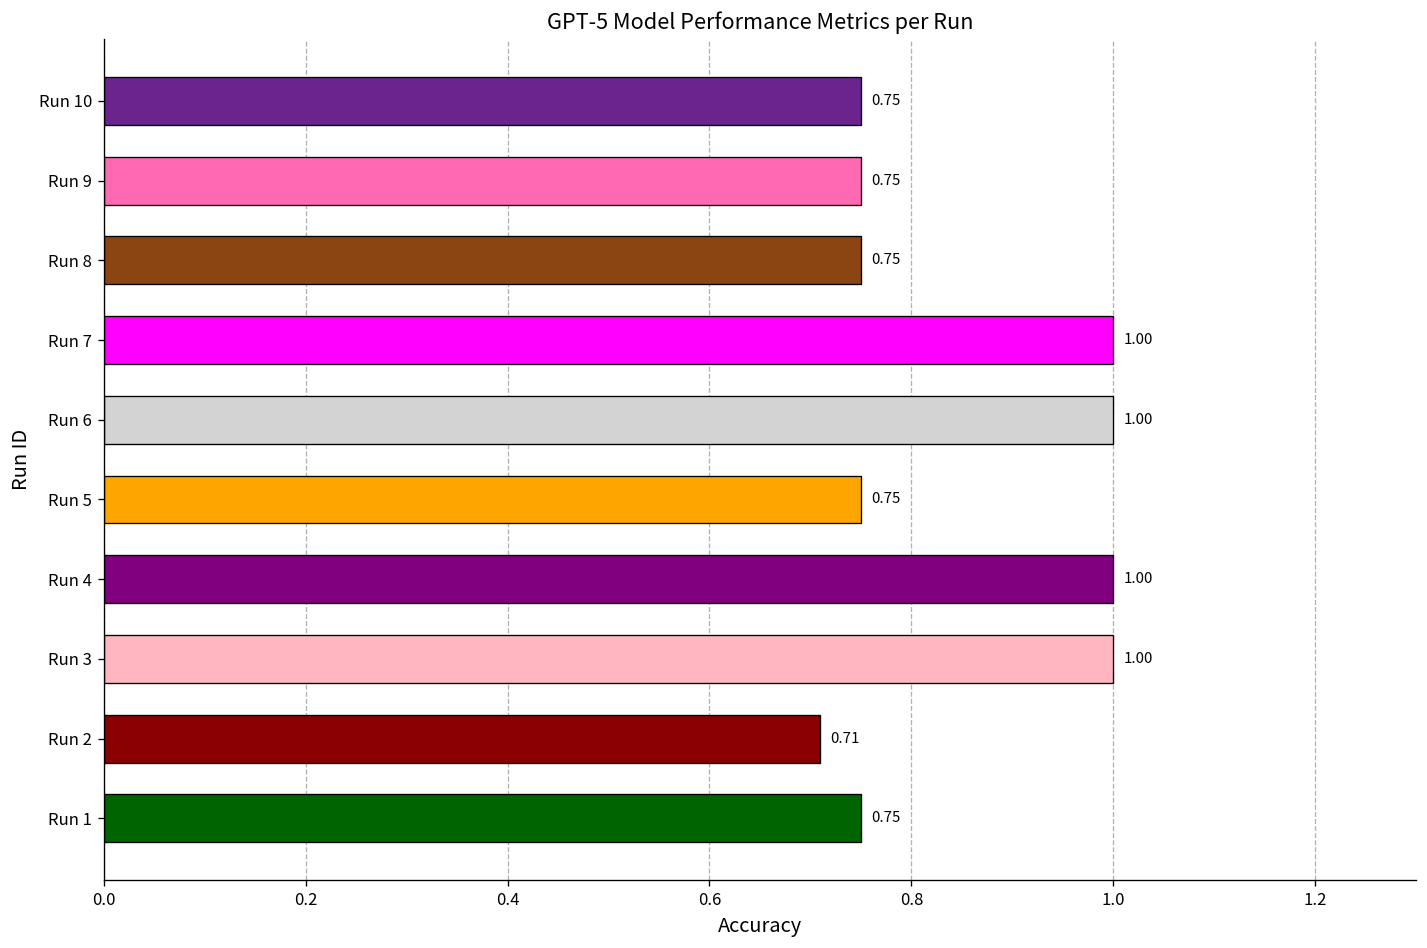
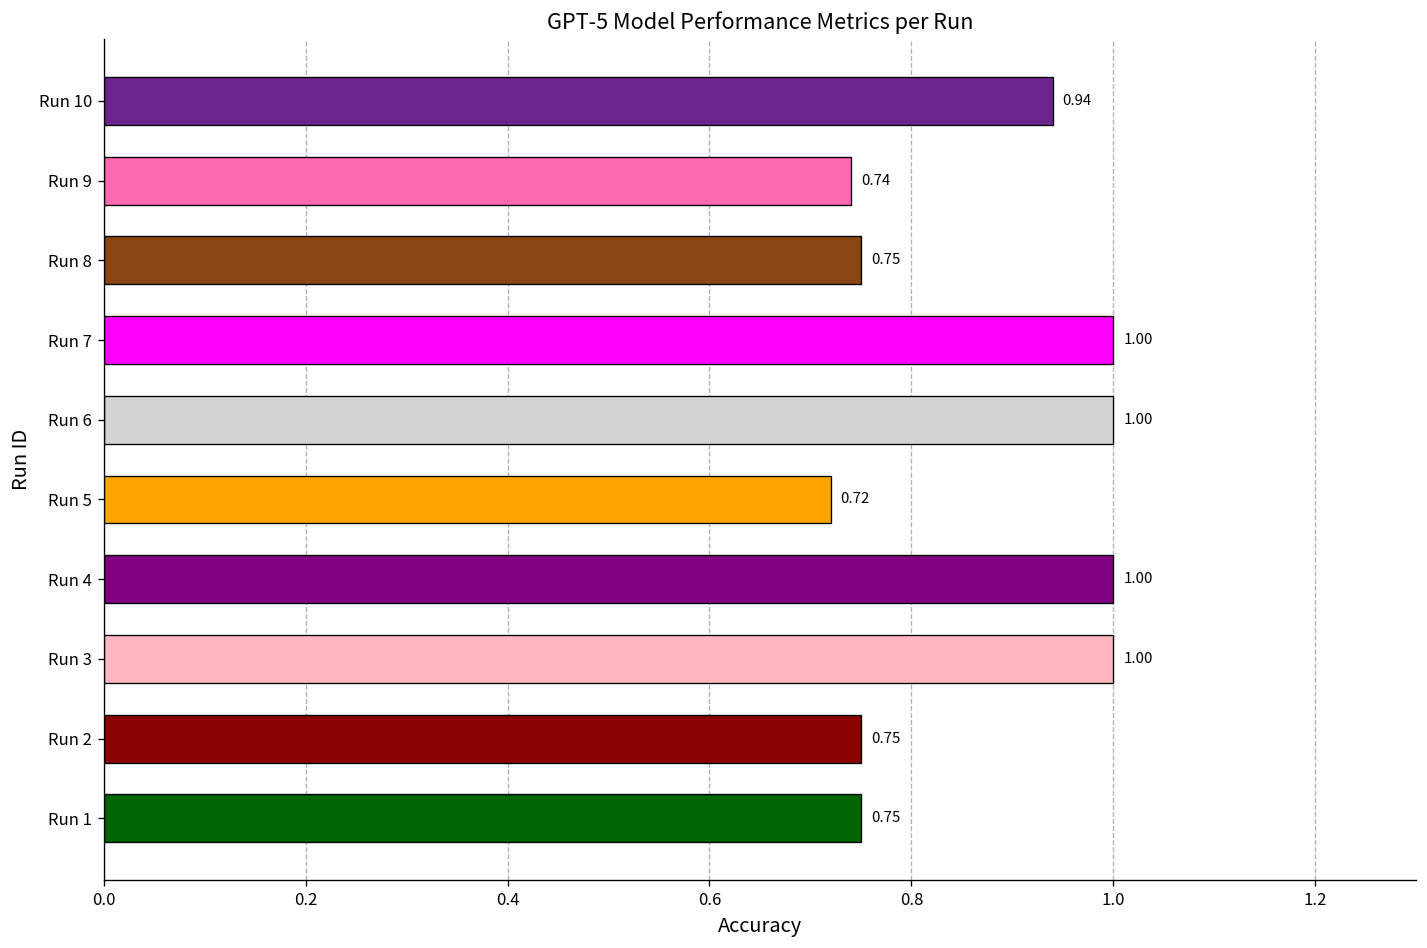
Run 10: 0.75 -> 0.94
Run 9: 0.75 -> 0.74
Run 5: 0.75 -> 0.72
Run 2: 0.71 -> 0.75
